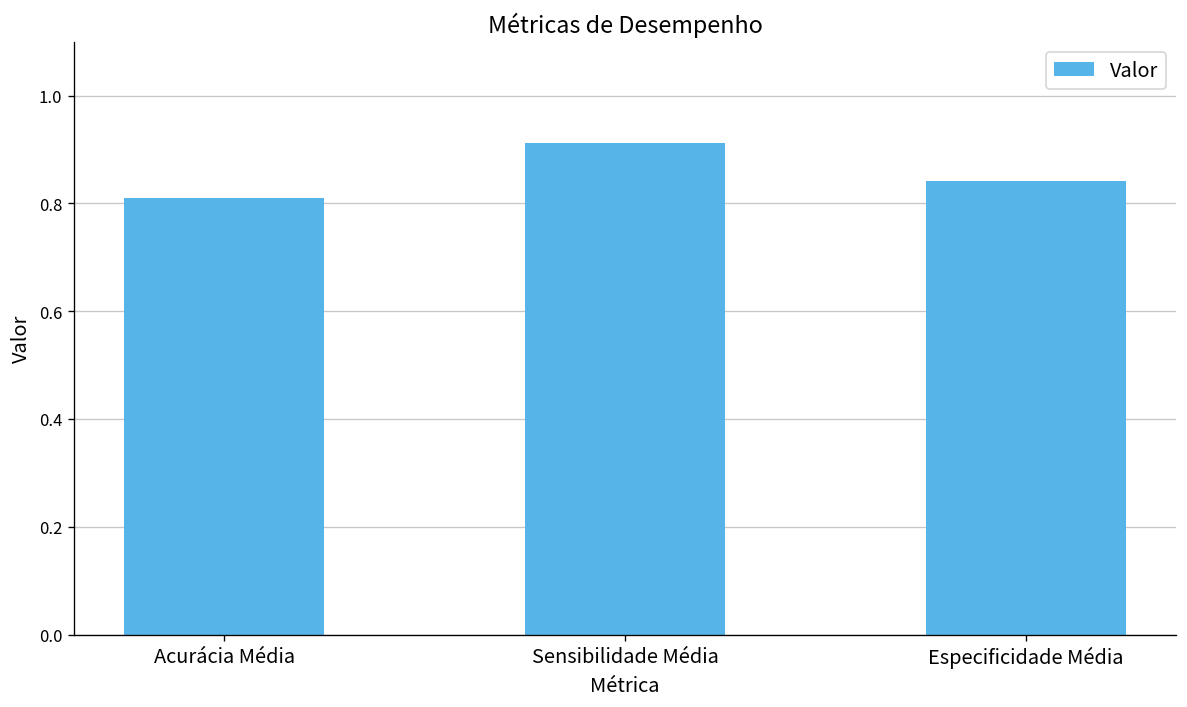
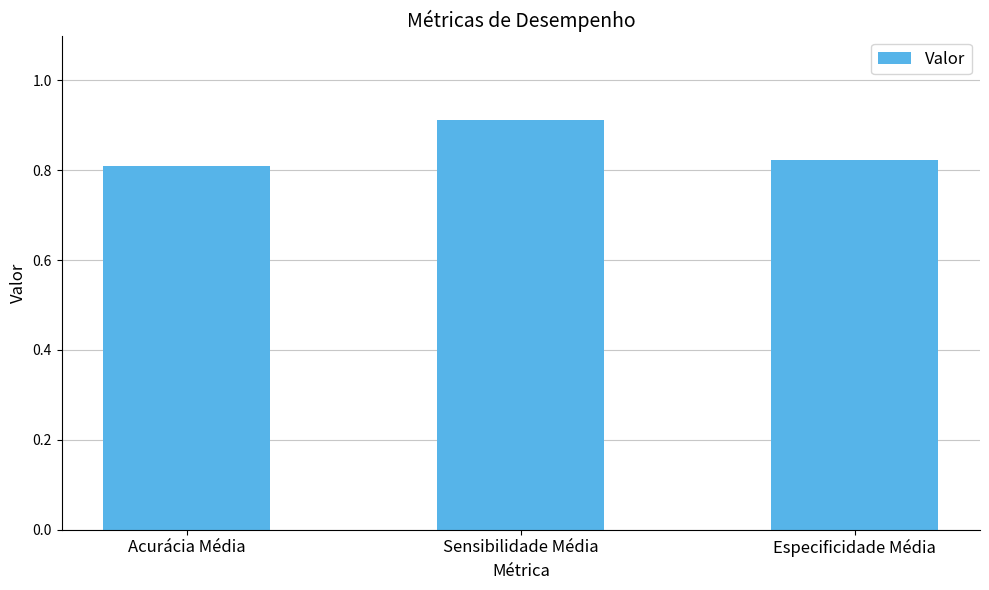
Especificidade Média: 0.84 -> 0.82
